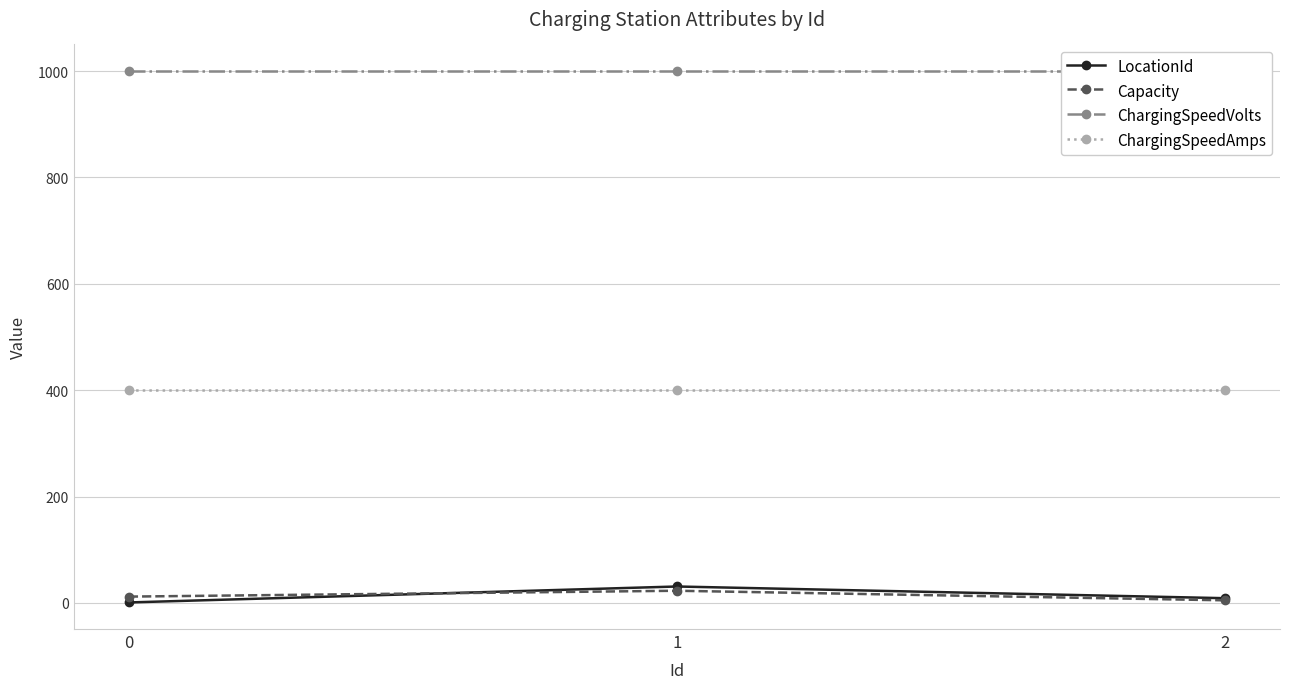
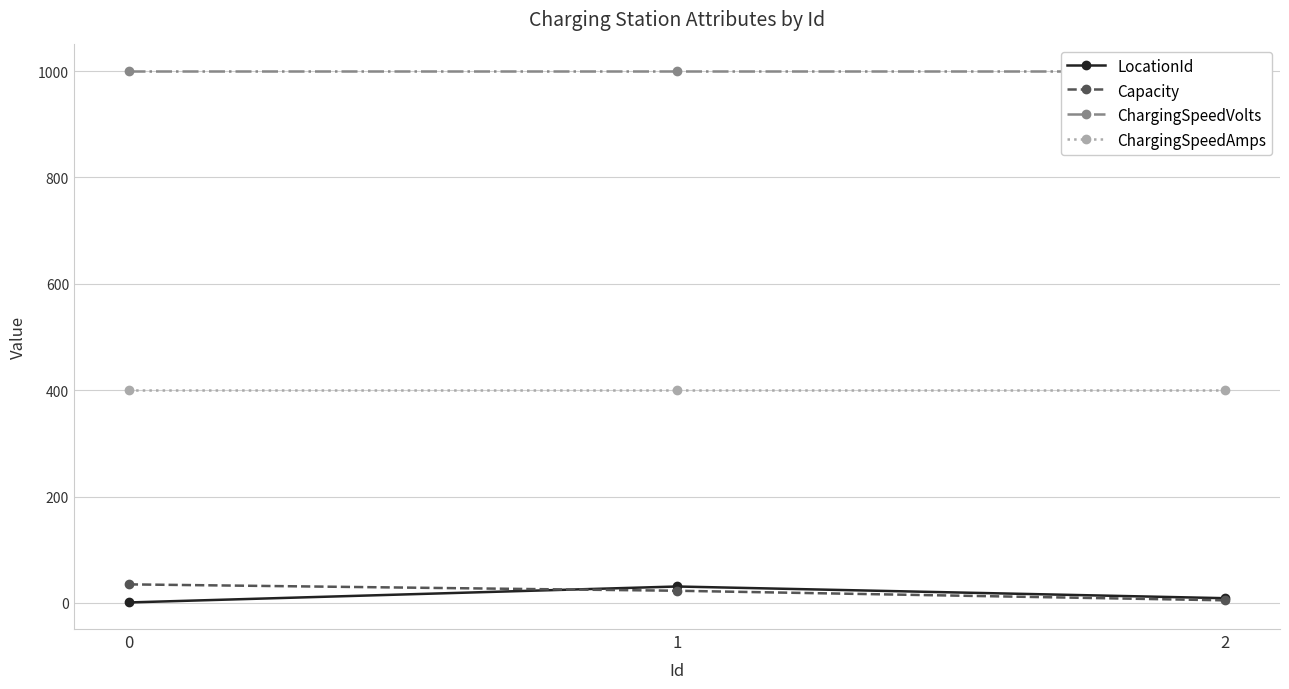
Capacity, 0: 10 -> 40
